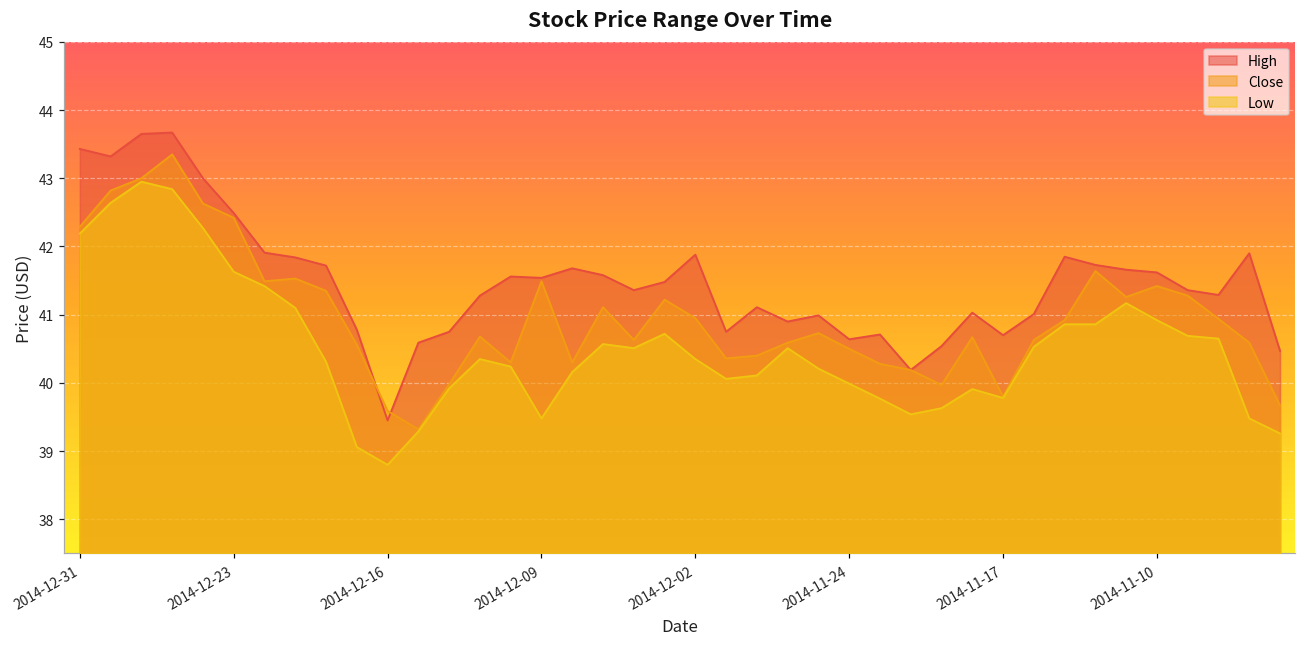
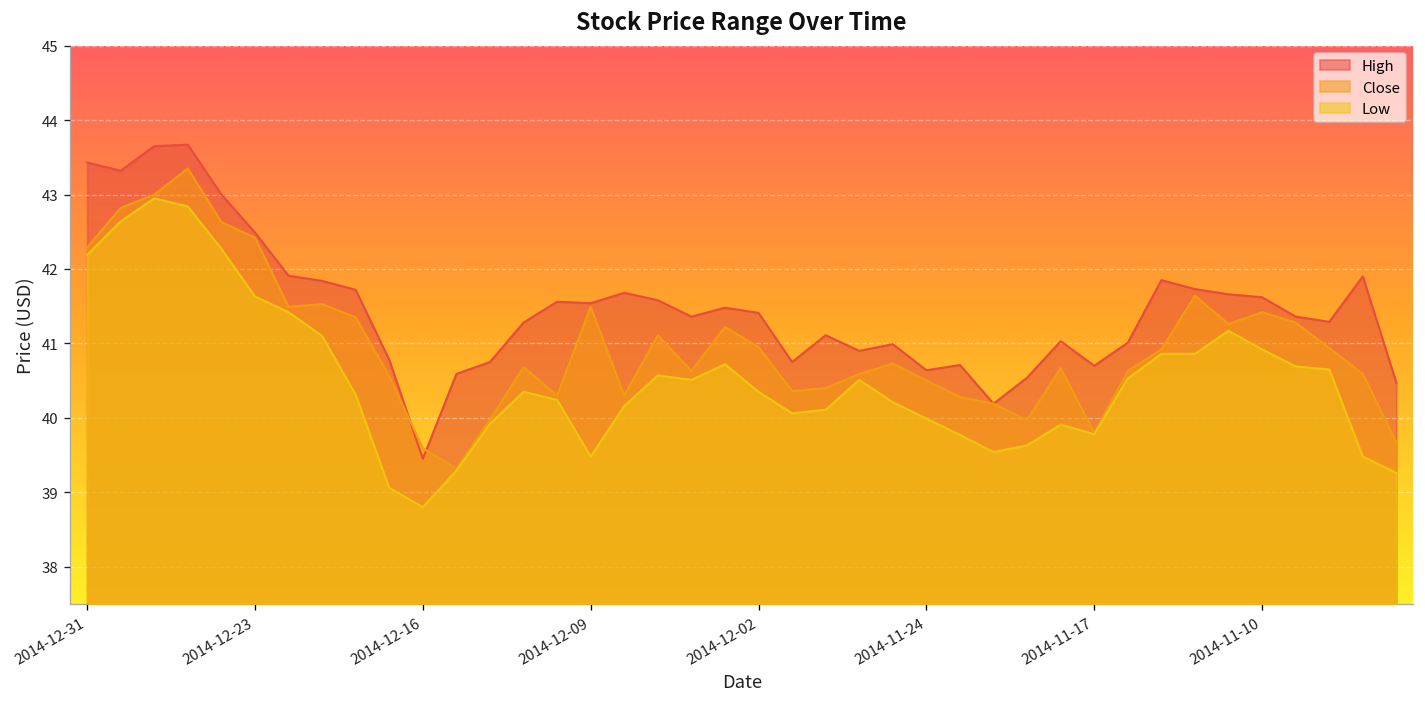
High, 2014-12-02: 41.9 -> 41.4
